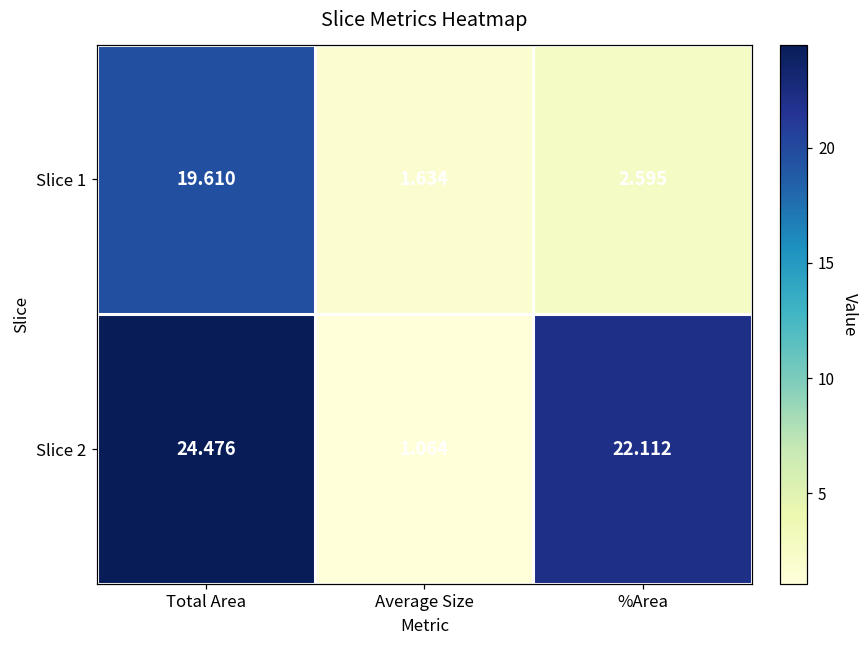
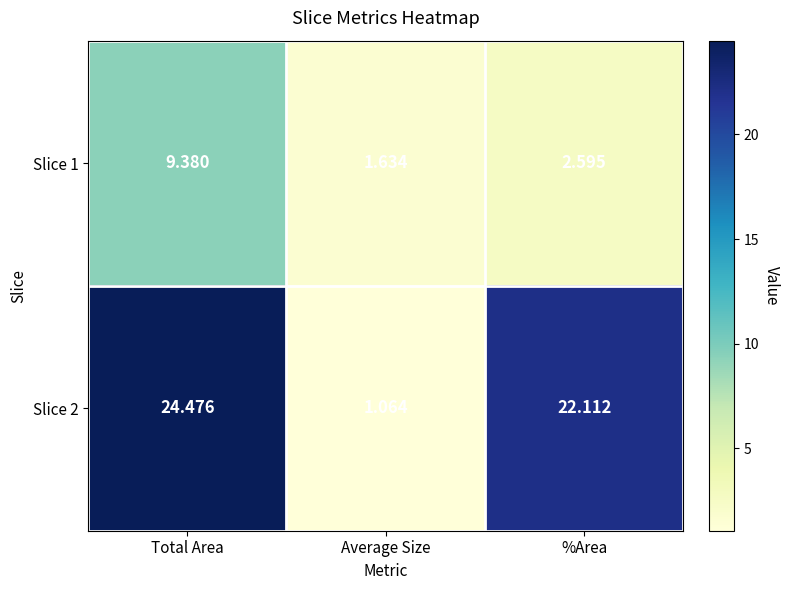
Slice 1, Total Area: 19.610 -> 9.380
